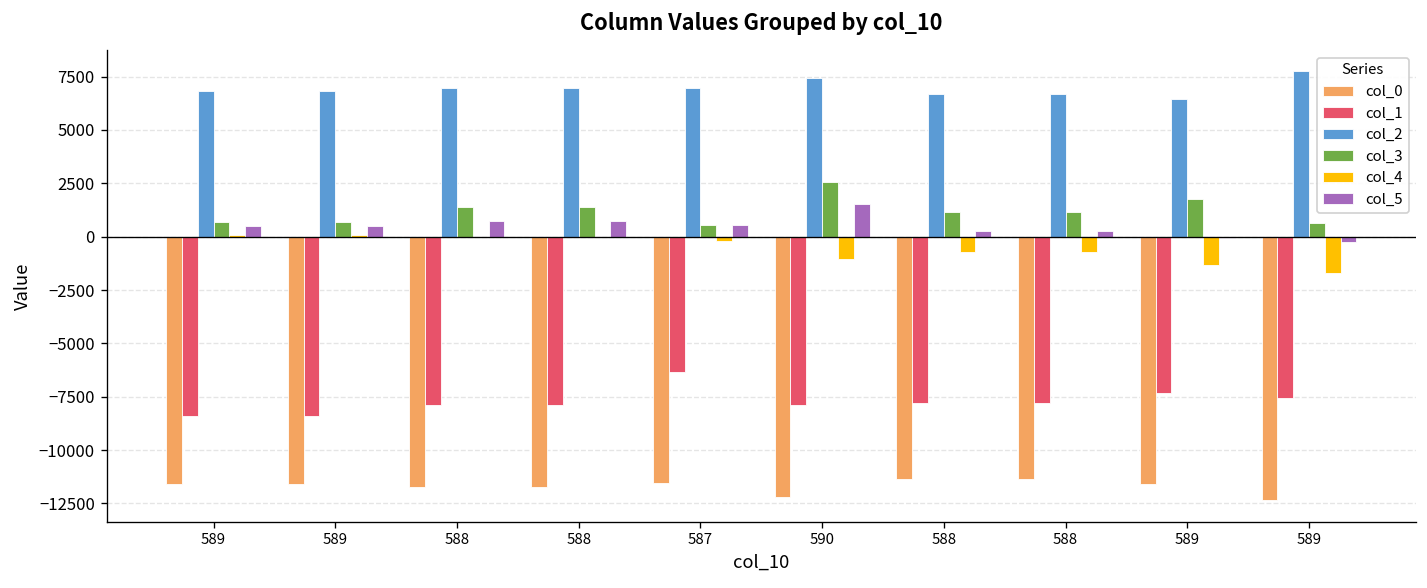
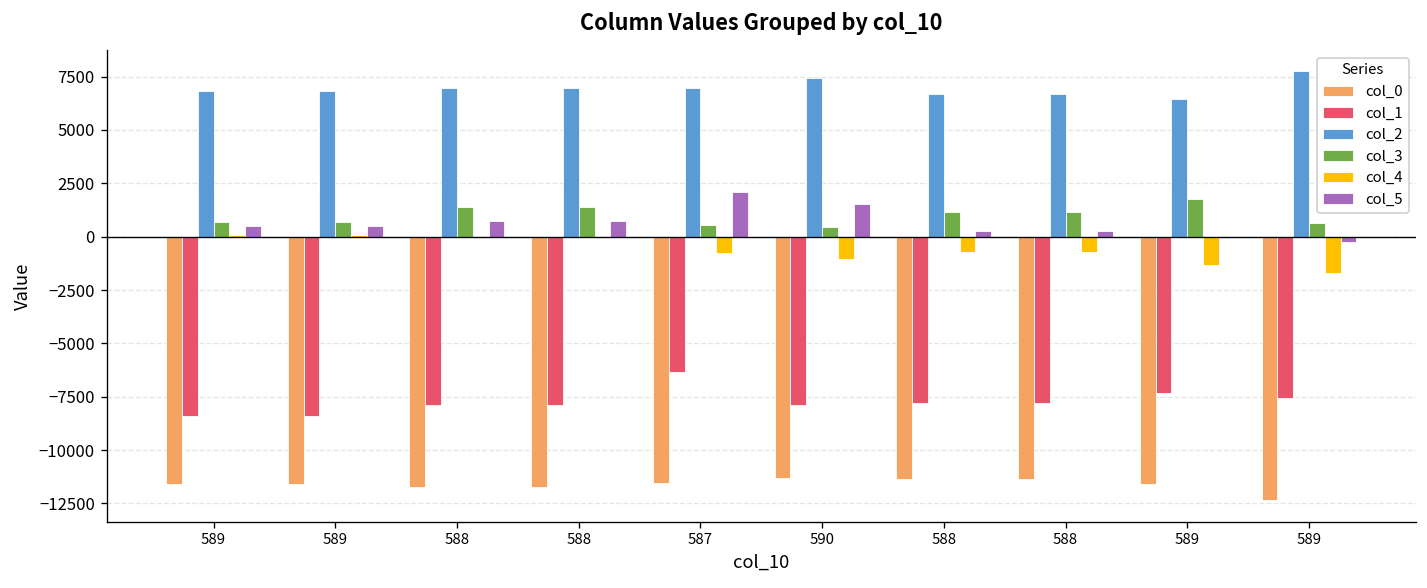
col_4, 587: -200 -> -800
col_5, 587: 500 -> 2100
col_0, 590: -12200 -> -11300
col_3, 590: 2500 -> 400
